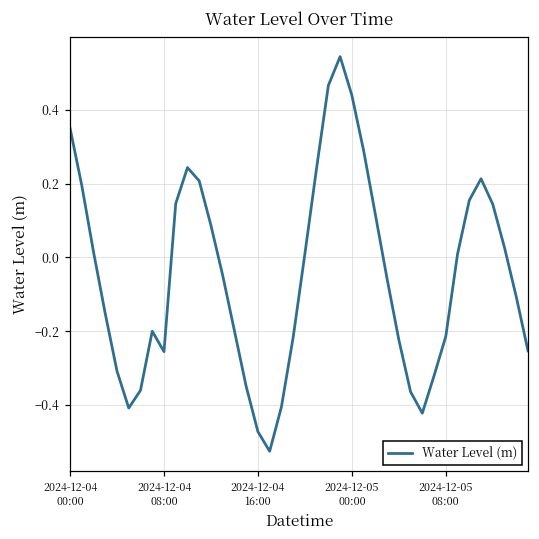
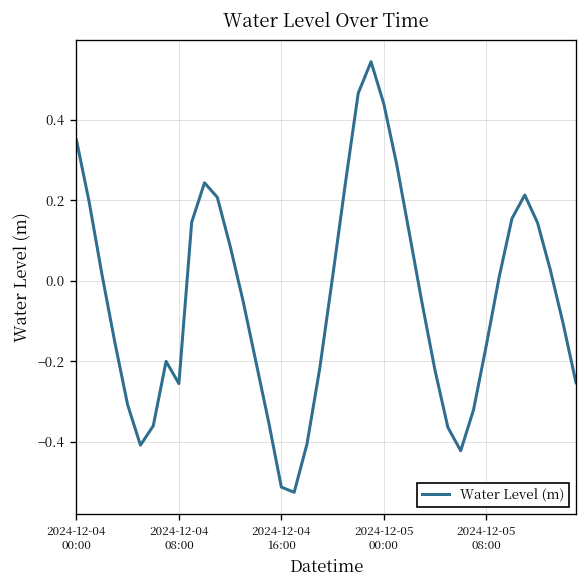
2024-12-04 16:00: -0.47 -> -0.51
2024-12-05 08:00: -0.21 -> -0.16
